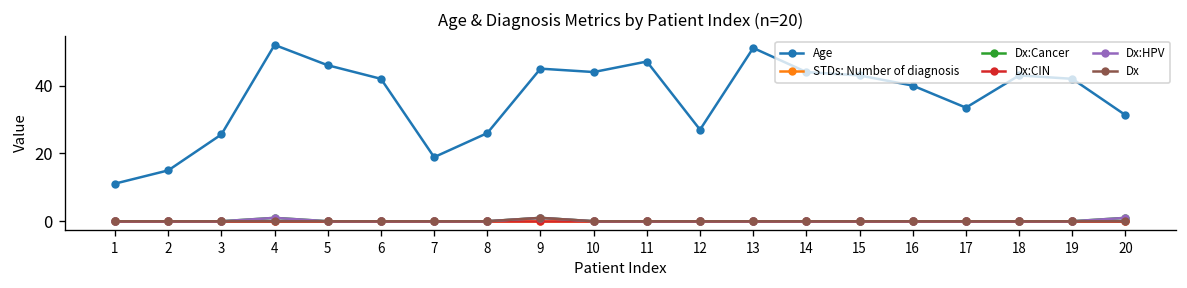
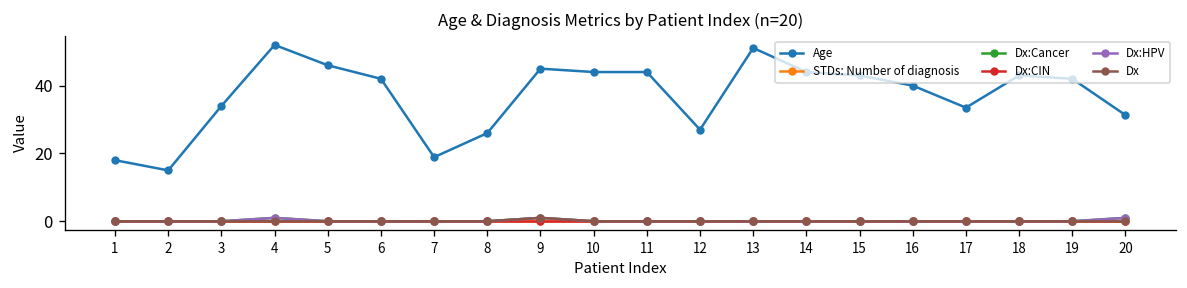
Age, 1: 11 -> 18
Age, 3: 26 -> 34
Age, 11: 47 -> 44
